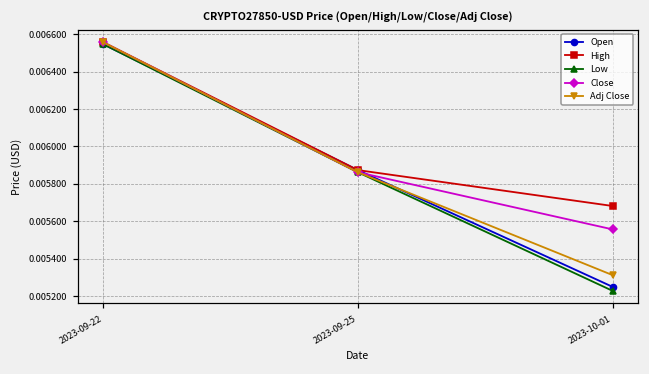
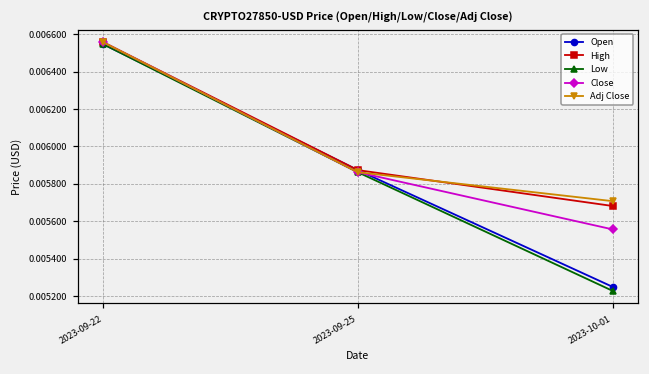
Adj Close, 2023-10-01: 0.00531 -> 0.00571
